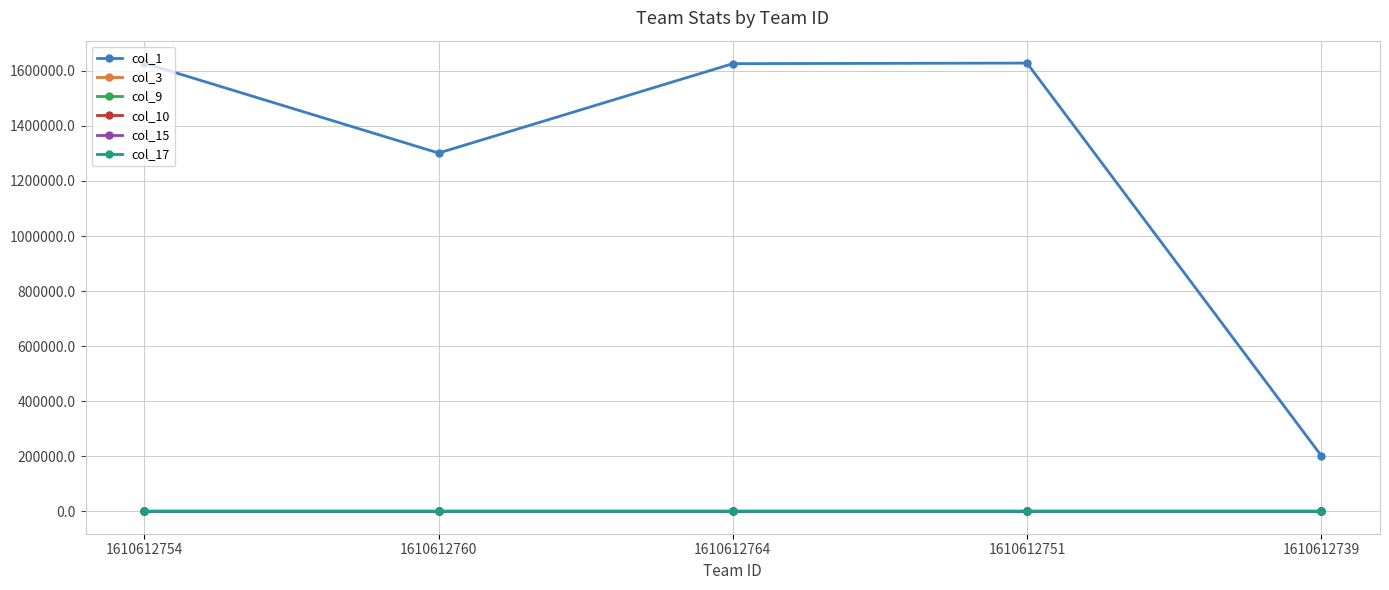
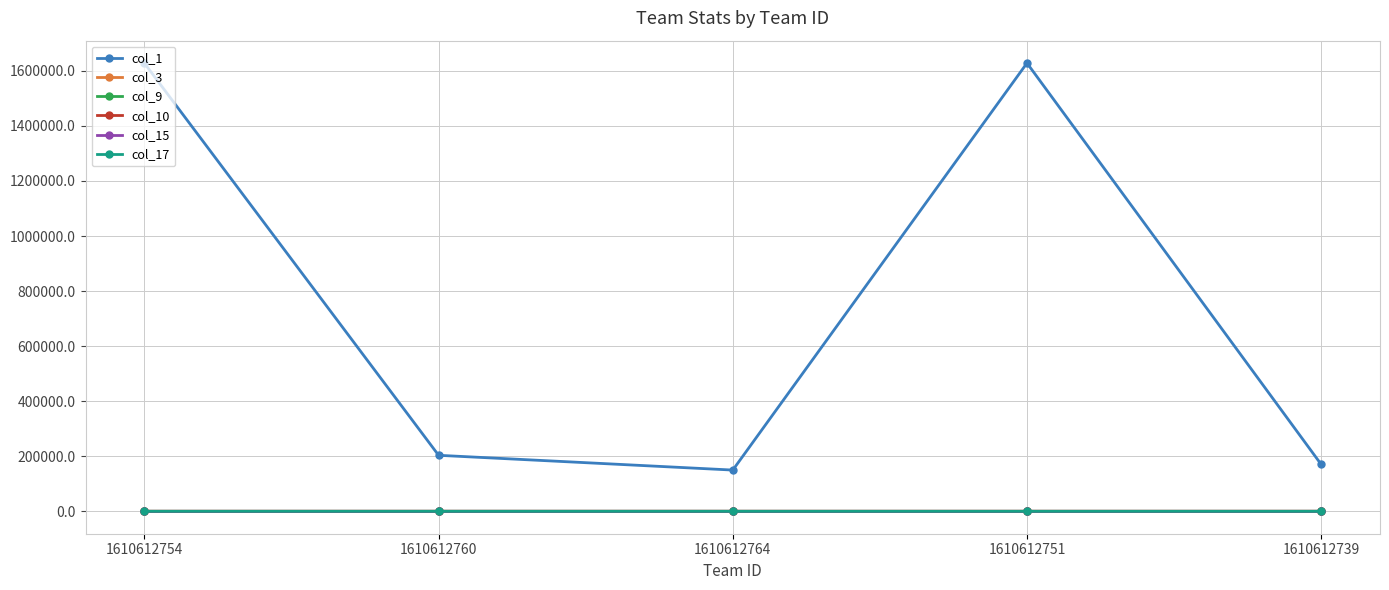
col_1, 1610612760: 1300000 -> 200000
col_1, 1610612764: 1630000 -> 150000
col_1, 1610612739: 200000 -> 170000
